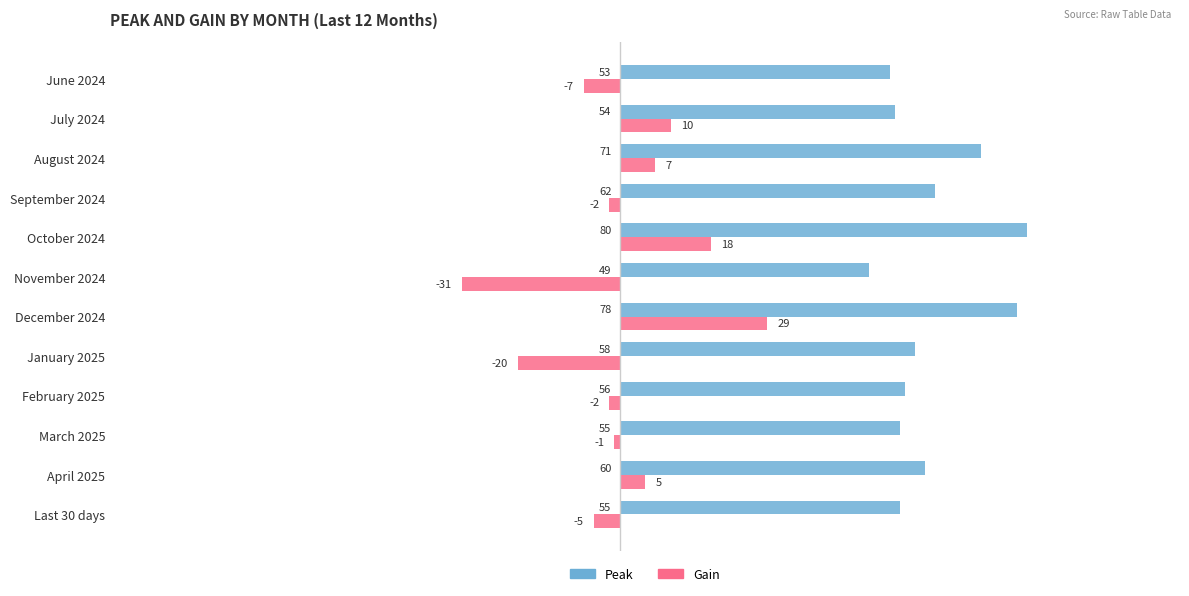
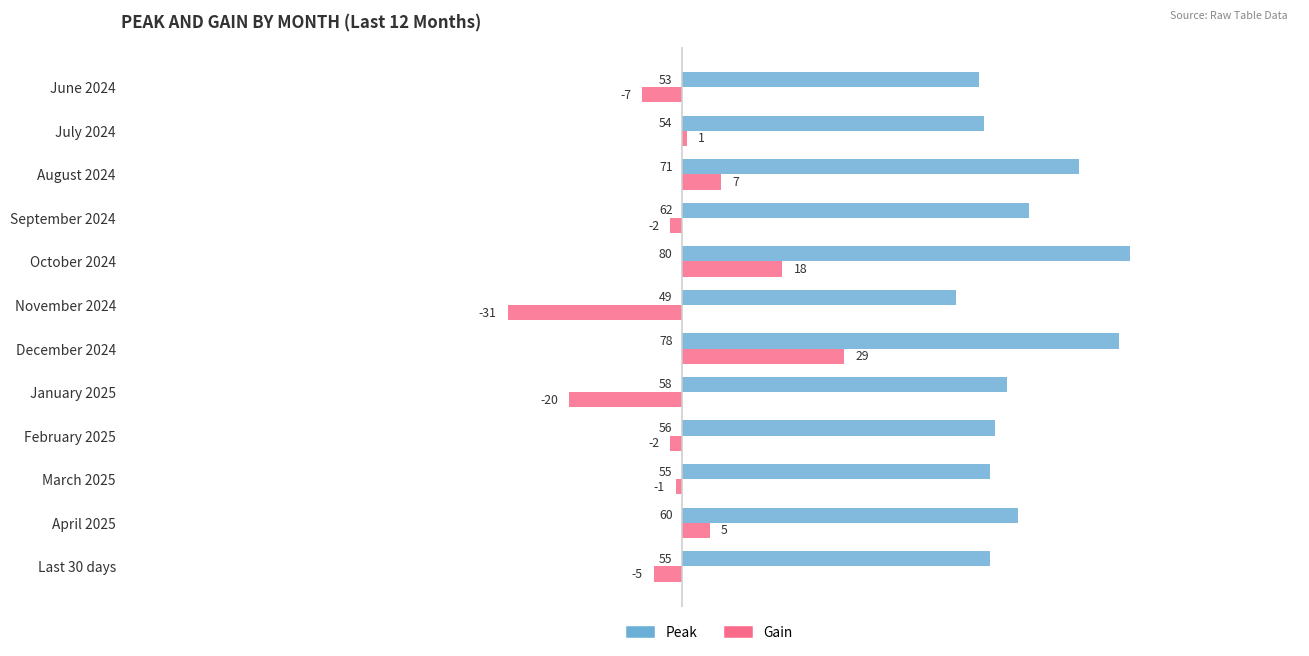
Gain, July 2024: 10 -> 1
